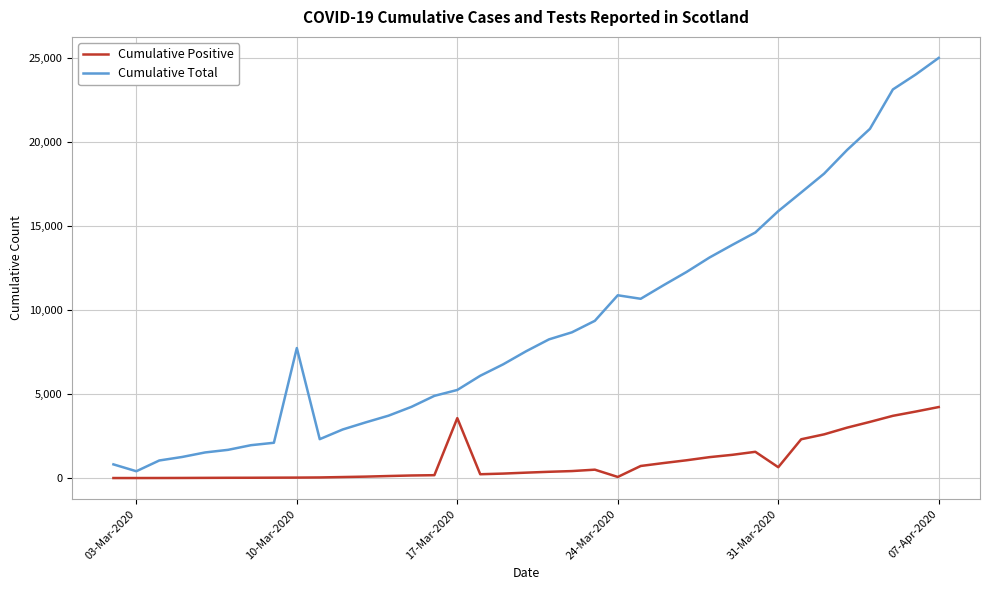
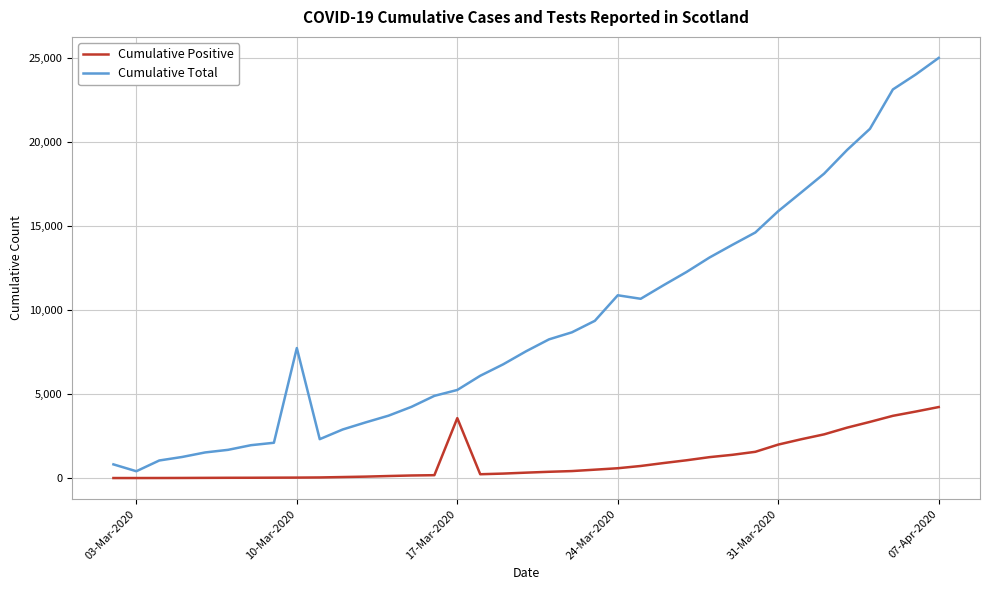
Cumulative Positive, 24-Mar-2020: 100 -> 600
Cumulative Positive, 31-Mar-2020: 600 -> 2,000
